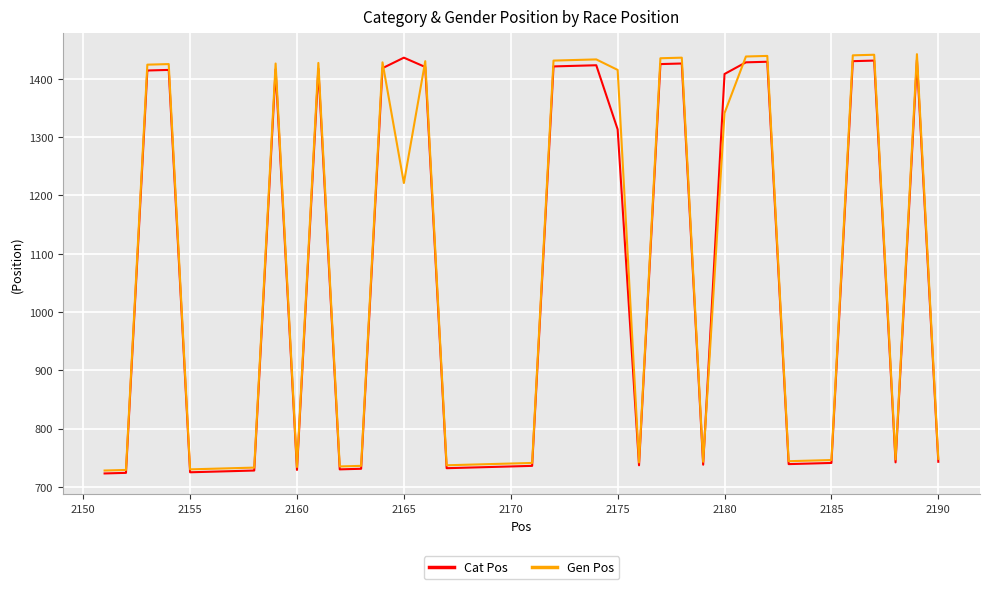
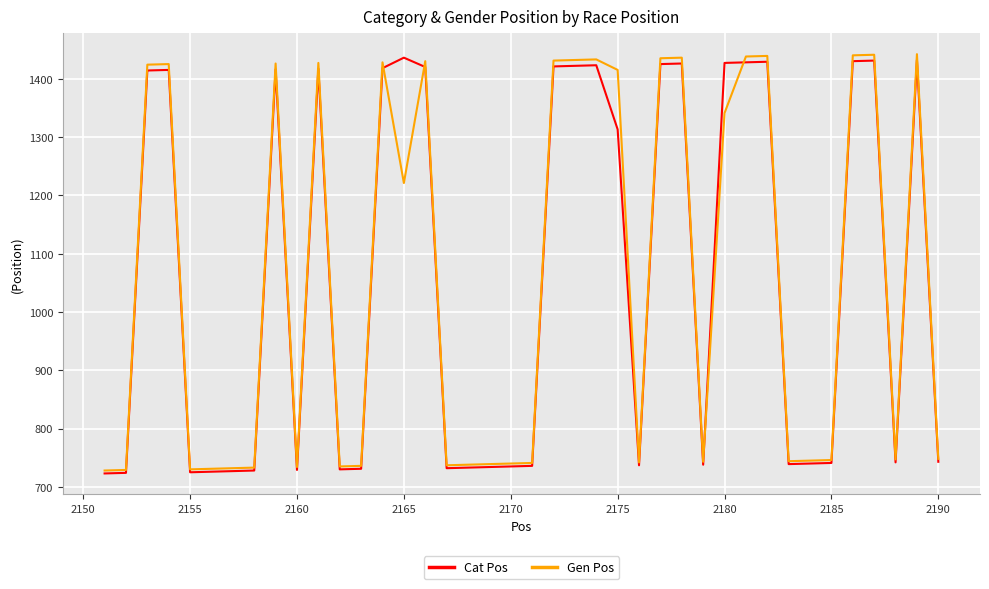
Cat Pos, 2180: 1410 -> 1430
